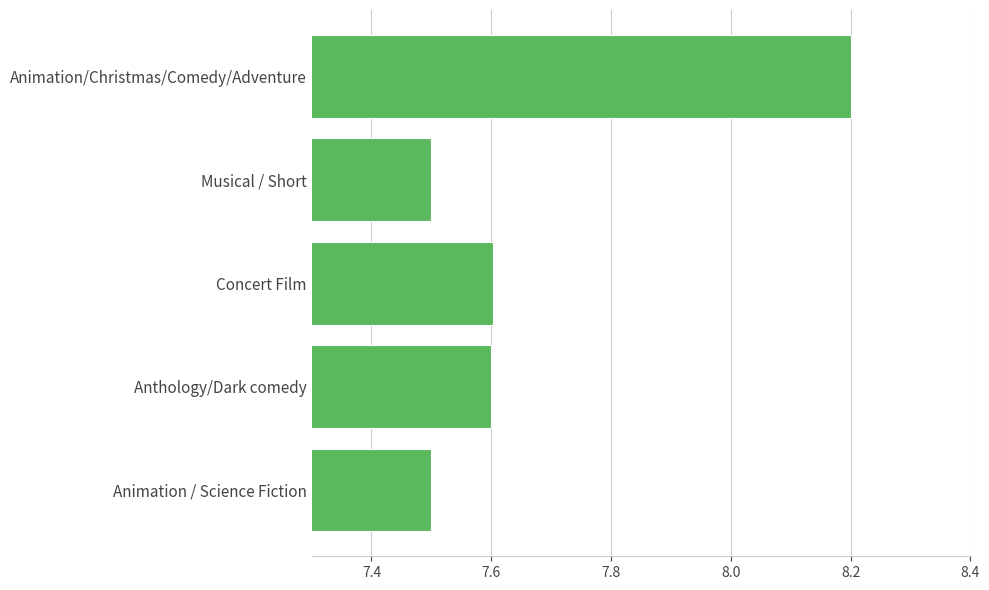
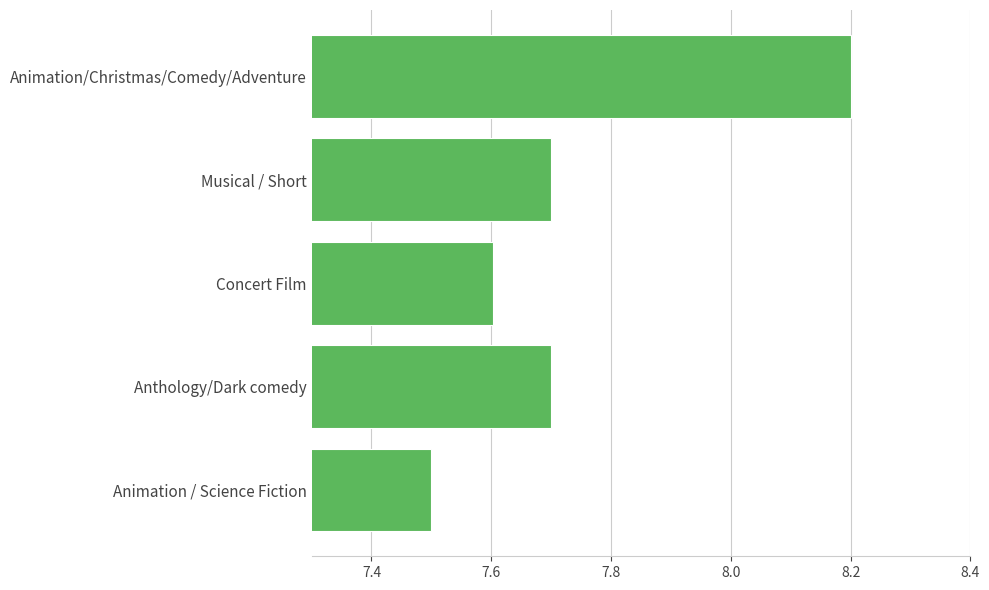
Musical / Short: 7.5 -> 7.7
Anthology/Dark comedy: 7.6 -> 7.7
